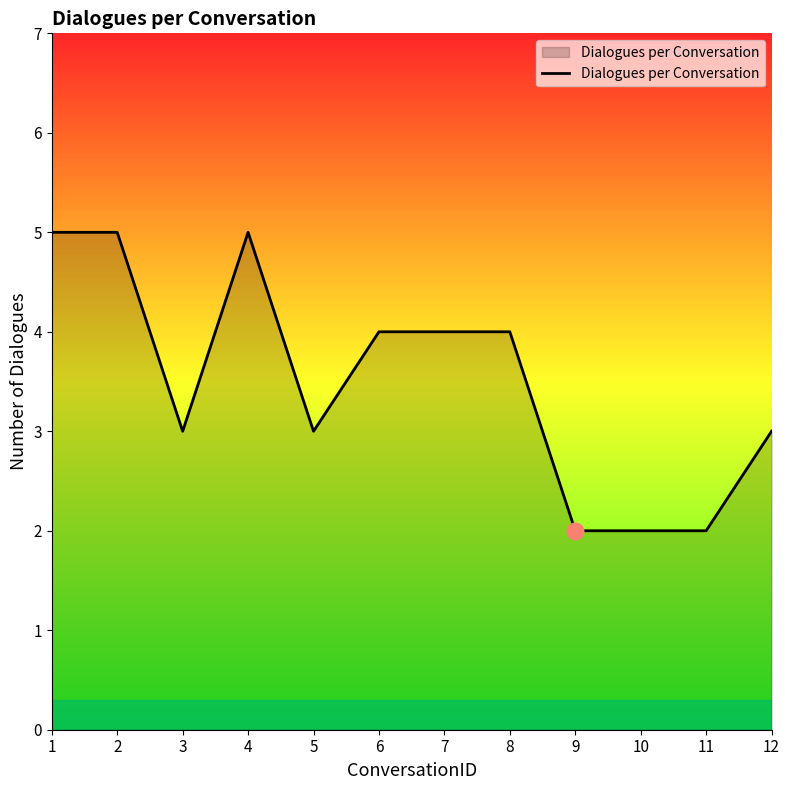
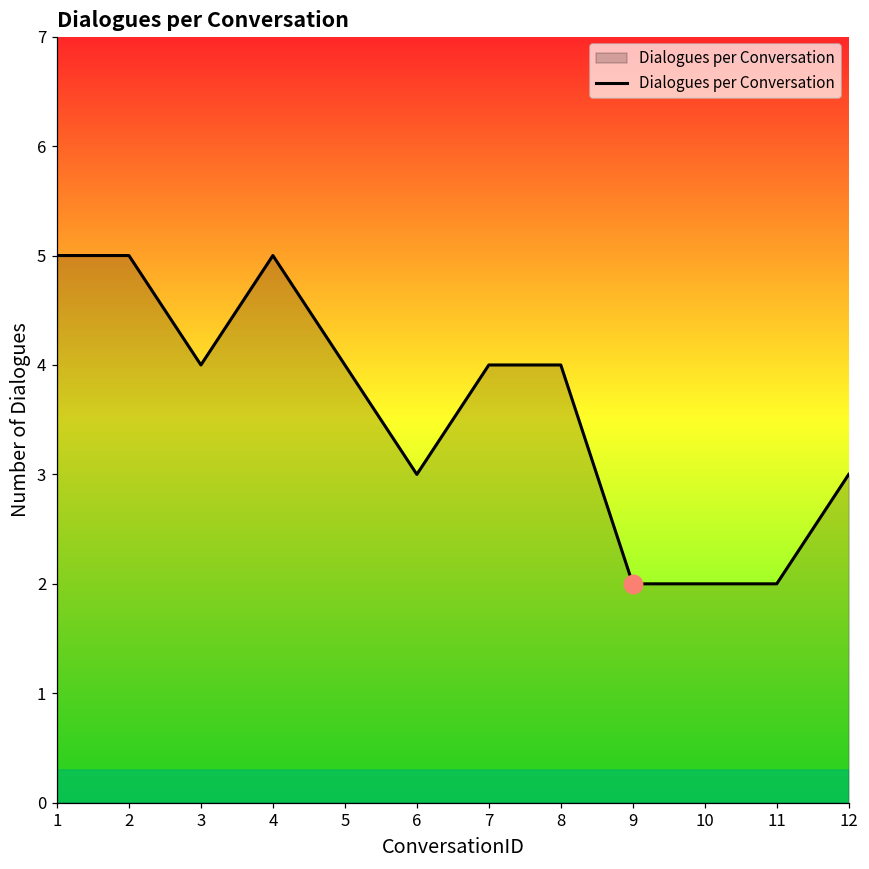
Dialogues per Conversation, 3: 3 -> 4
Dialogues per Conversation, 5: 3 -> 4
Dialogues per Conversation, 6: 4 -> 3
